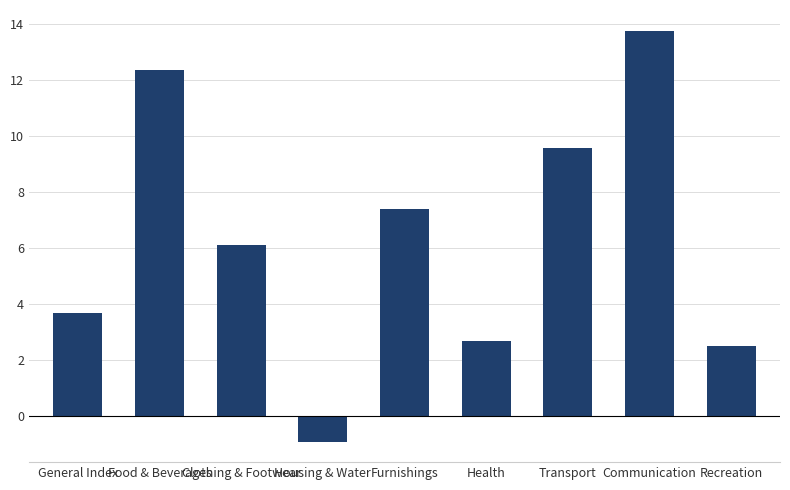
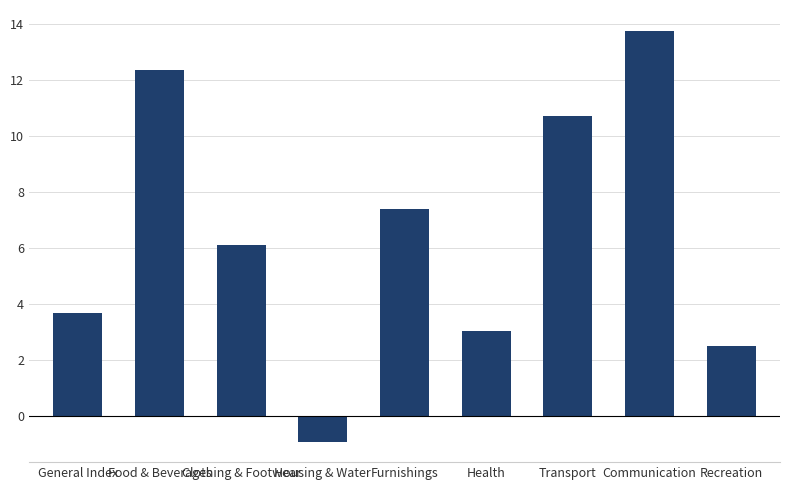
Health: 2.7 -> 3.0
Transport: 9.6 -> 10.7
